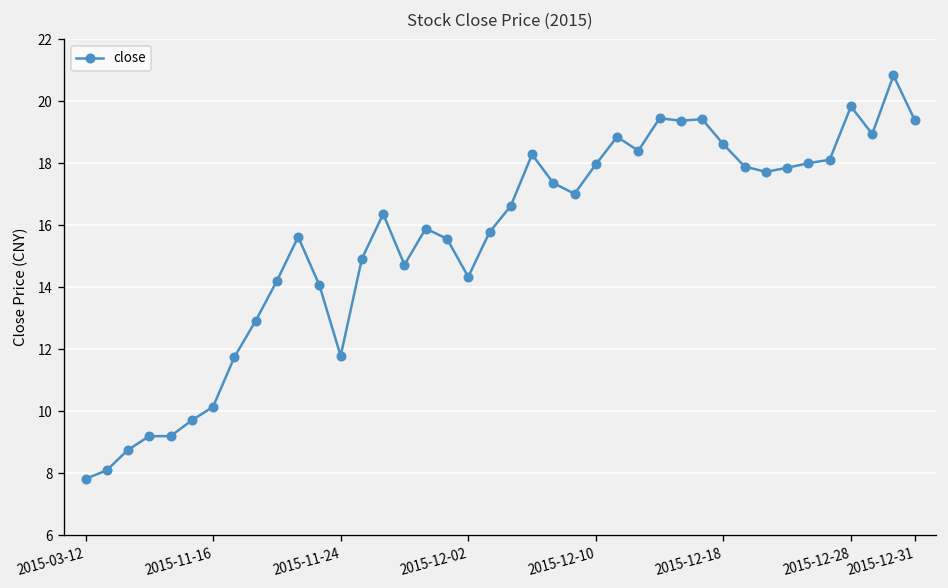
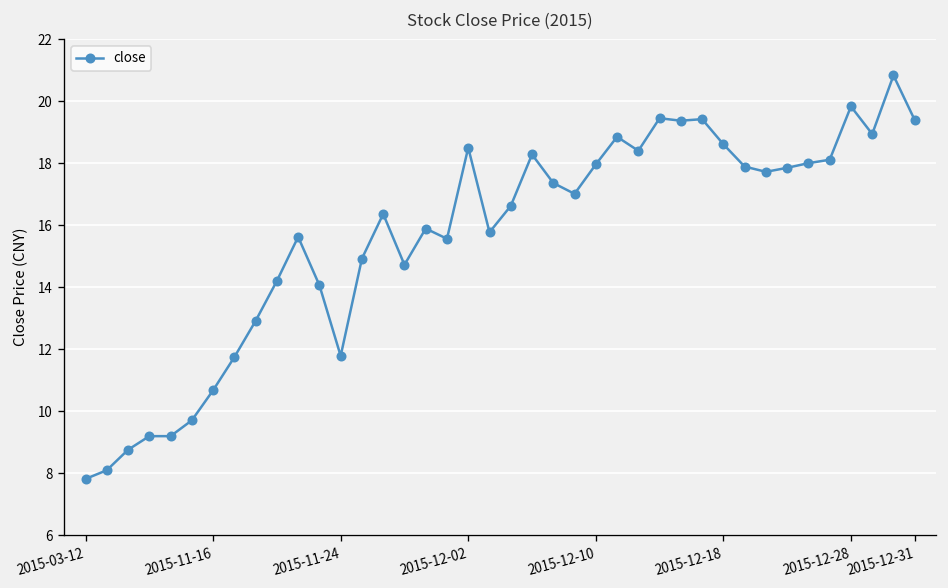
2015-11-16: 10.1 -> 10.7
2015-12-02: 14.3 -> 18.5
